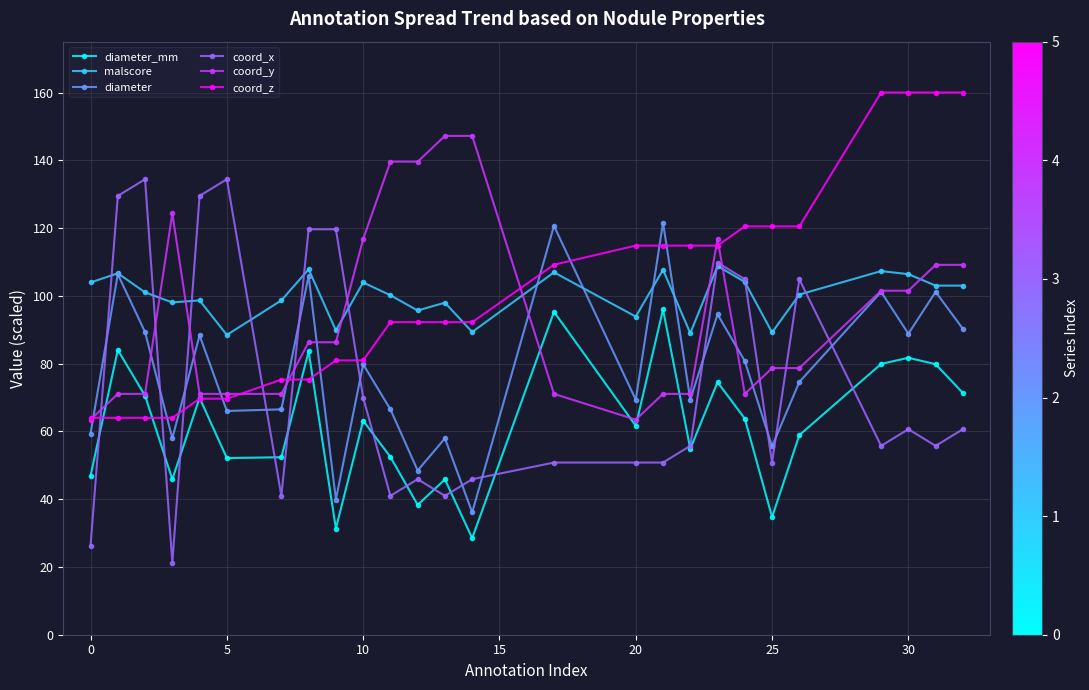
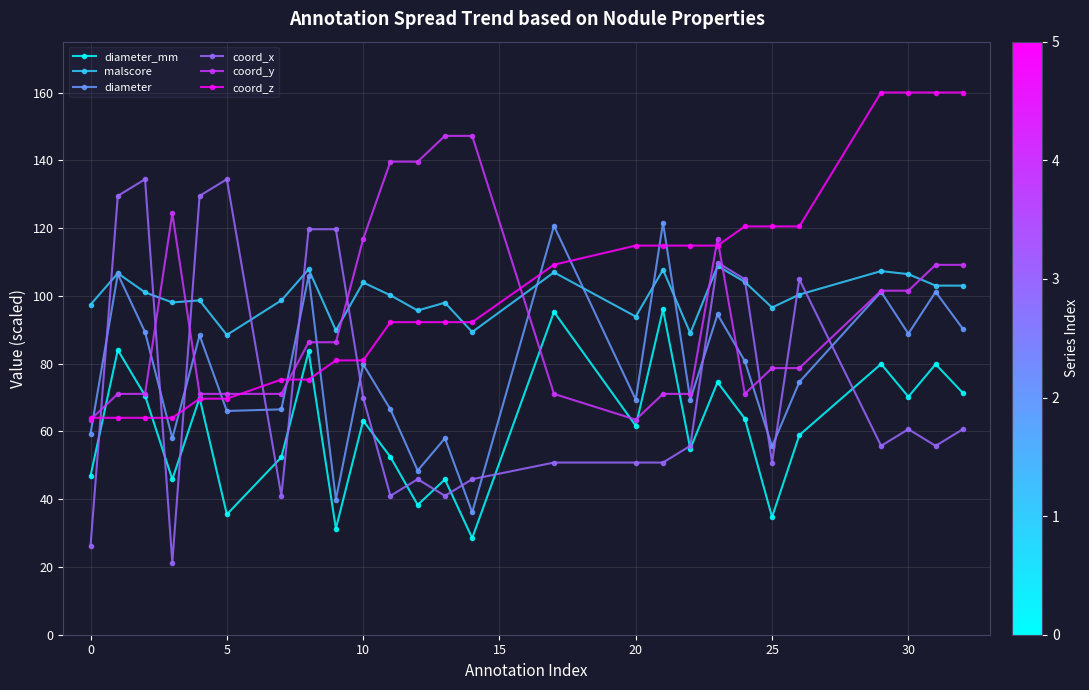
malscore, 0: 104 -> 97
diameter_mm, 5: 52 -> 36
malscore, 25: 89 -> 97
diameter_mm, 30: 82 -> 70
